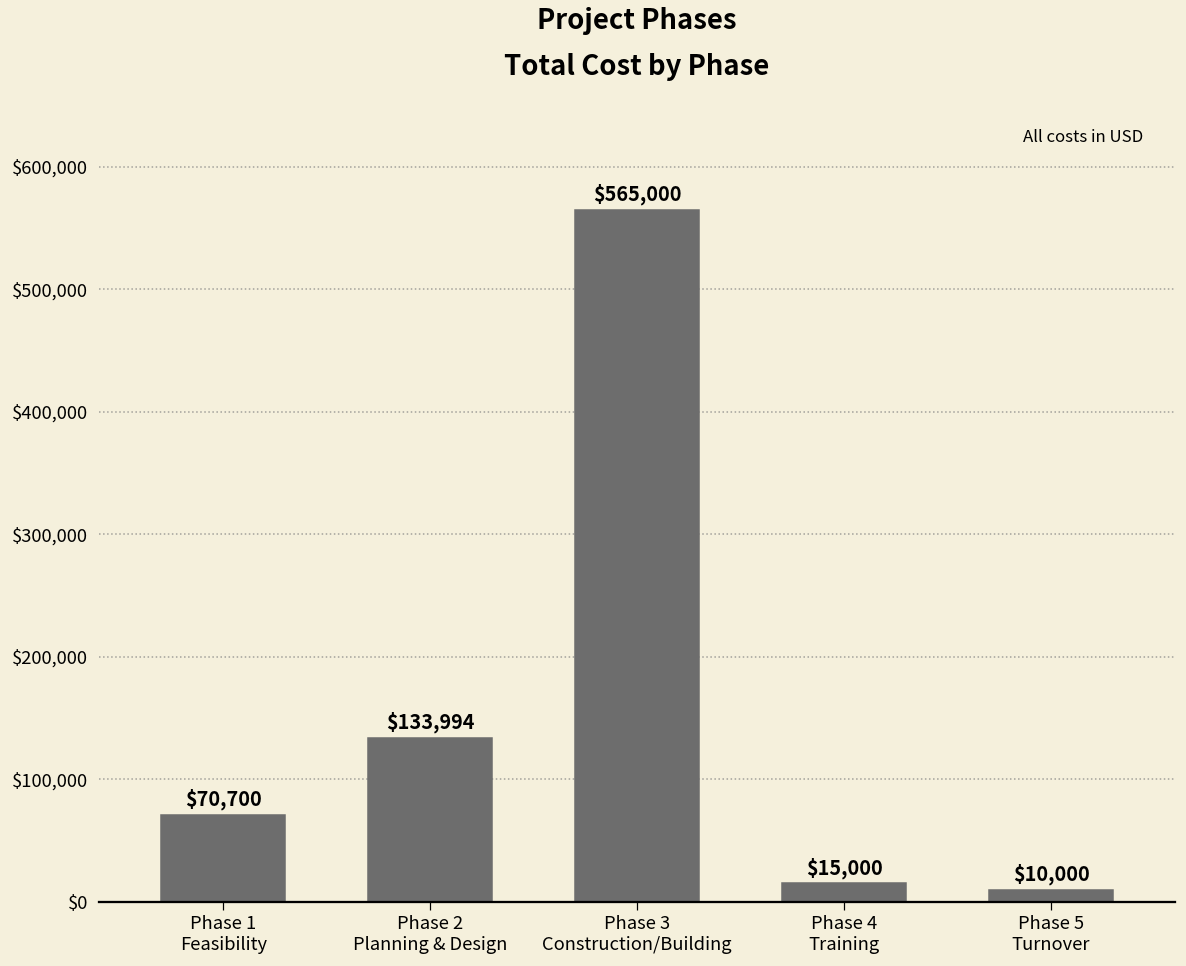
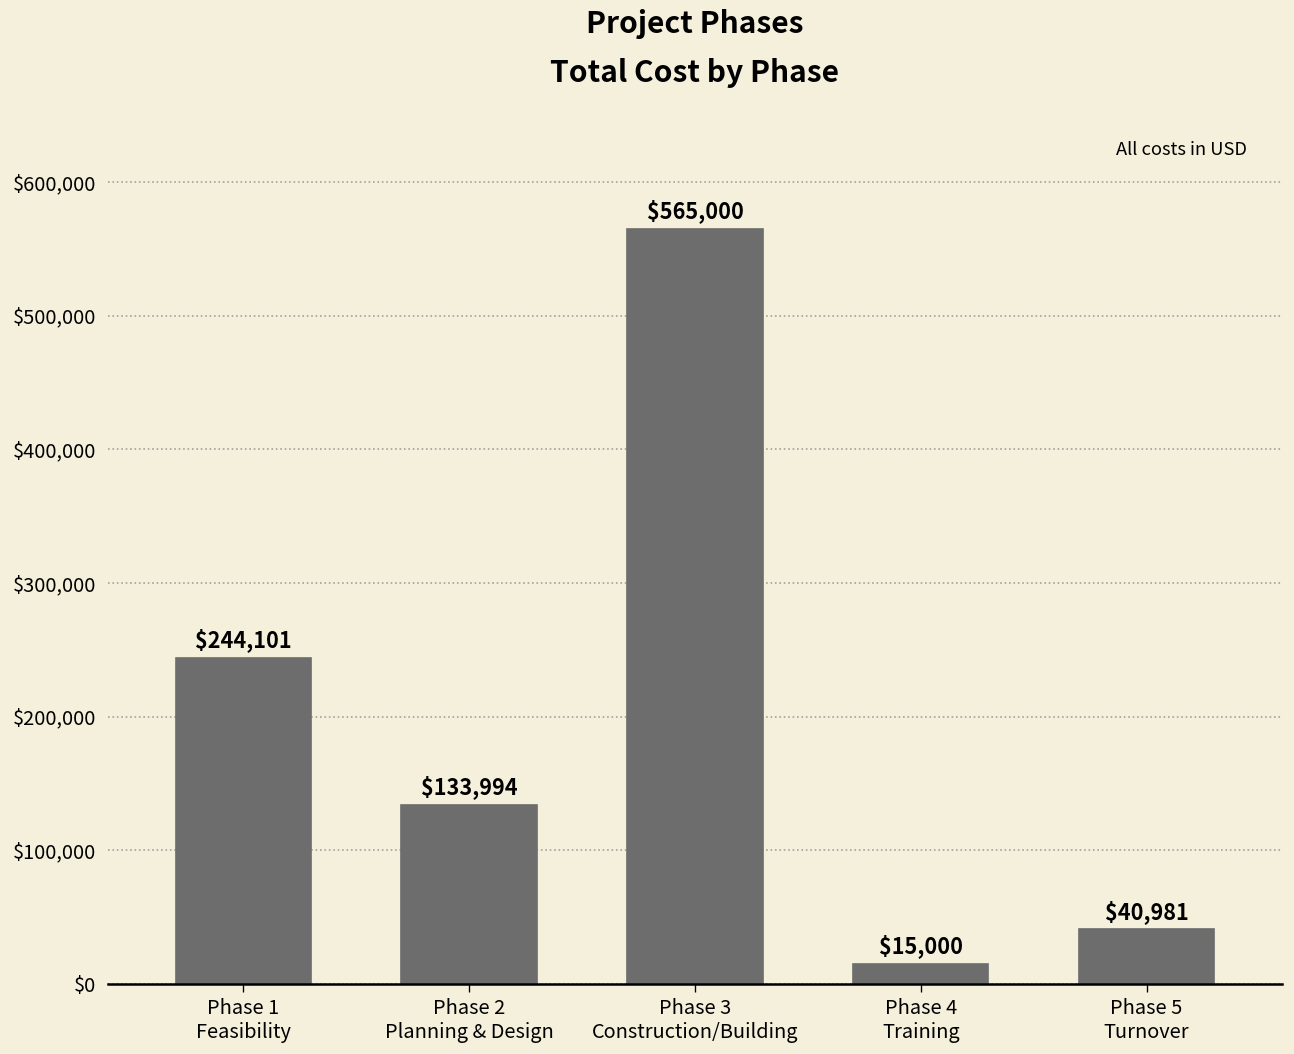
Phase 1 Feasibility: $70,700 -> $244,101
Phase 5 Turnover: $10,000 -> $40,981
